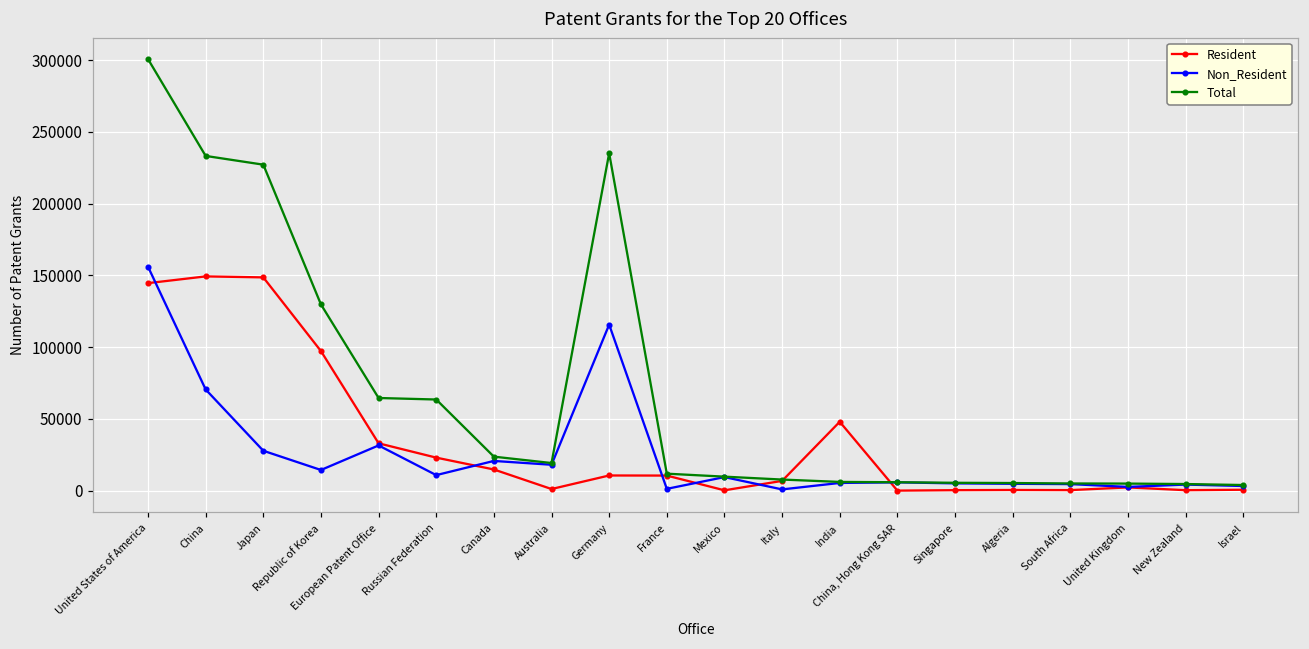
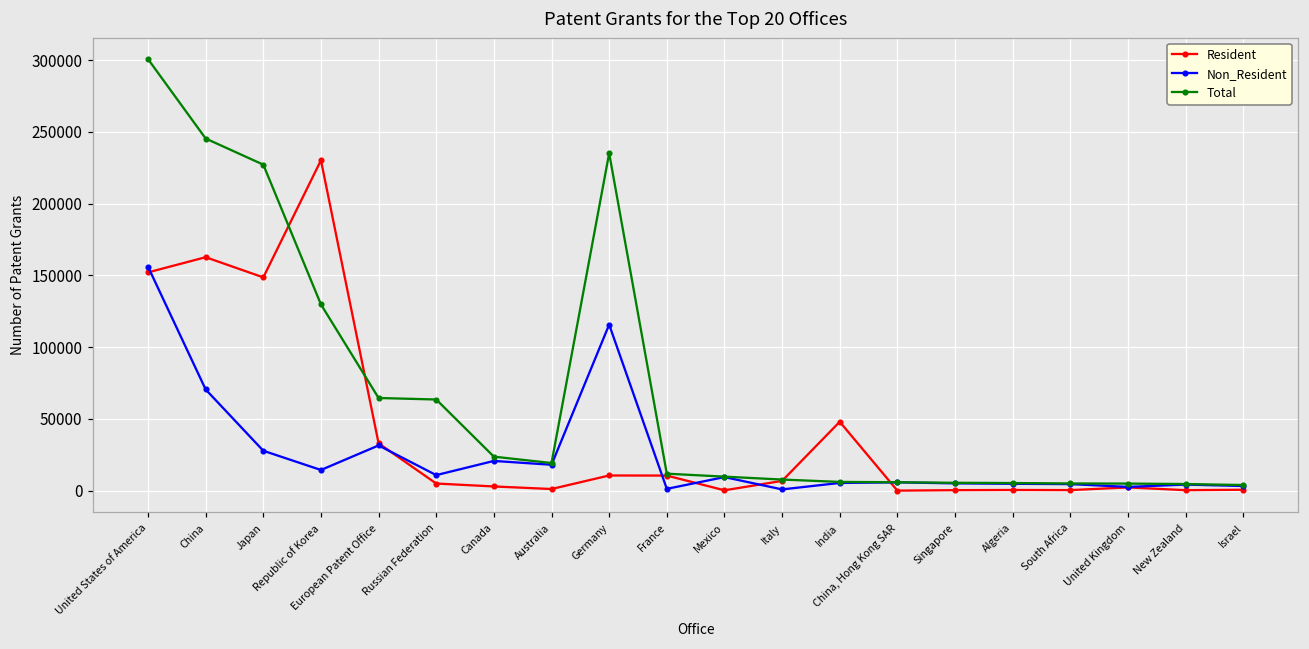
Resident, United States of America: 145000 -> 152000
Resident, China: 149000 -> 163000
Total, China: 233000 -> 245000
Resident, Republic of Korea: 97000 -> 230000
Resident, Russian Federation: 23000 -> 5000
Resident, Canada: 15000 -> 3000
